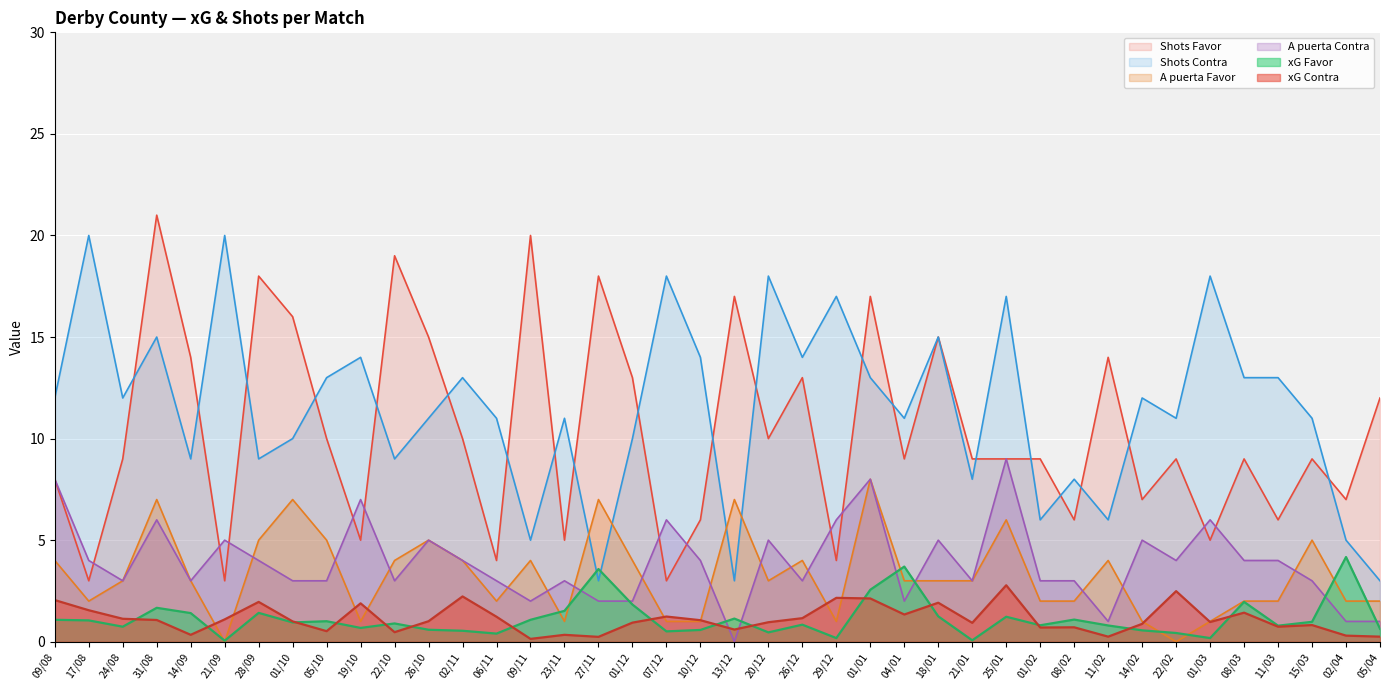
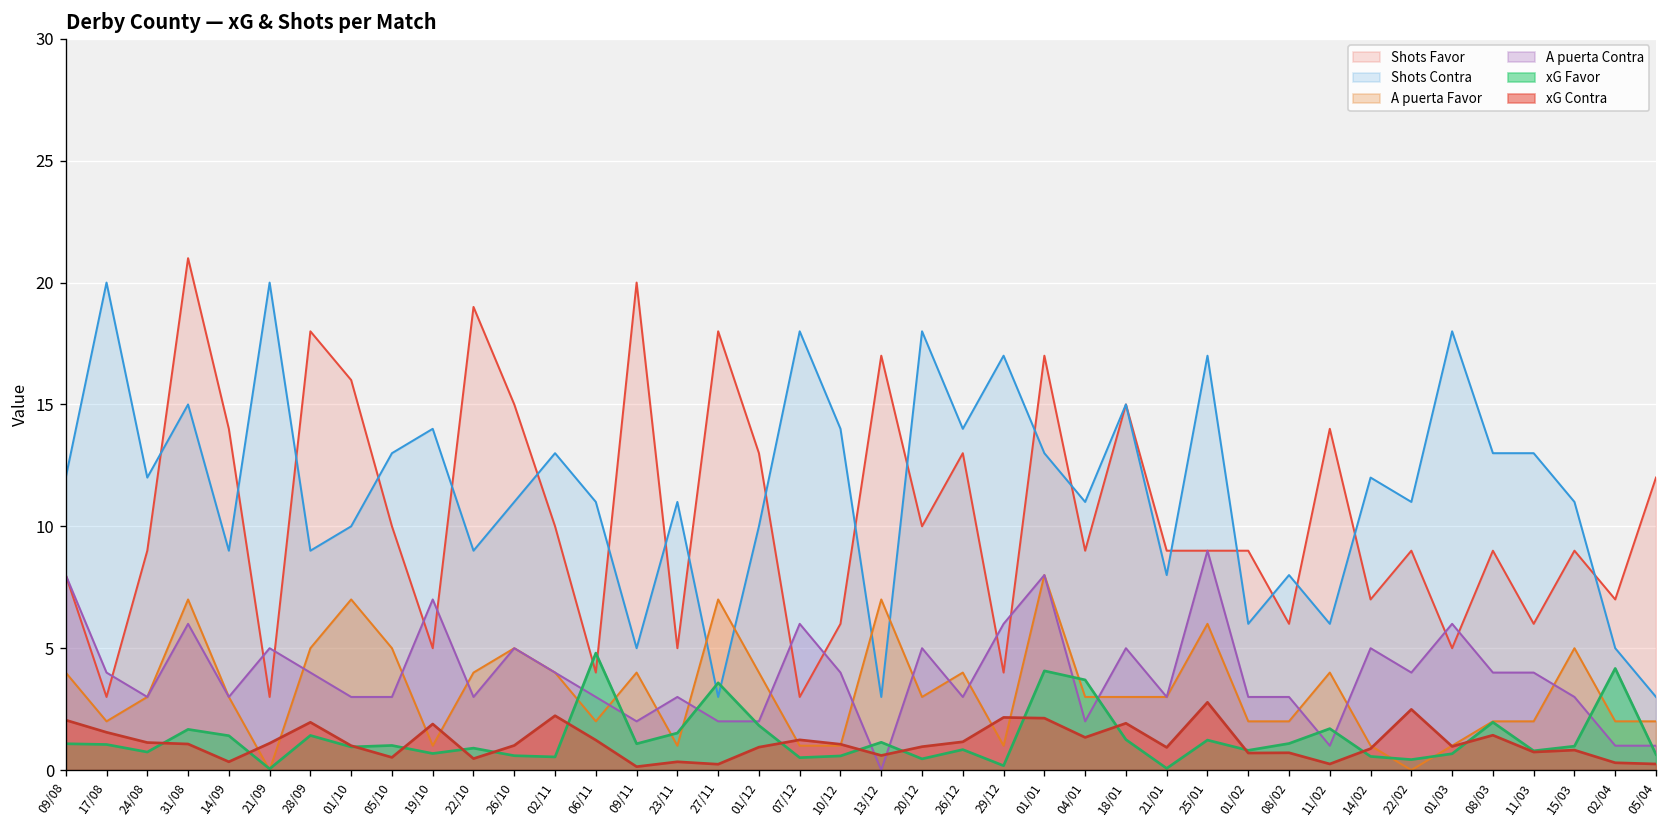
xG Favor, 06/11: 0.4 -> 4.8
xG Favor, 01/01: 2.6 -> 4.1
xG Favor, 11/02: 0.8 -> 1.7
xG Favor, 01/03: 0.2 -> 0.7
